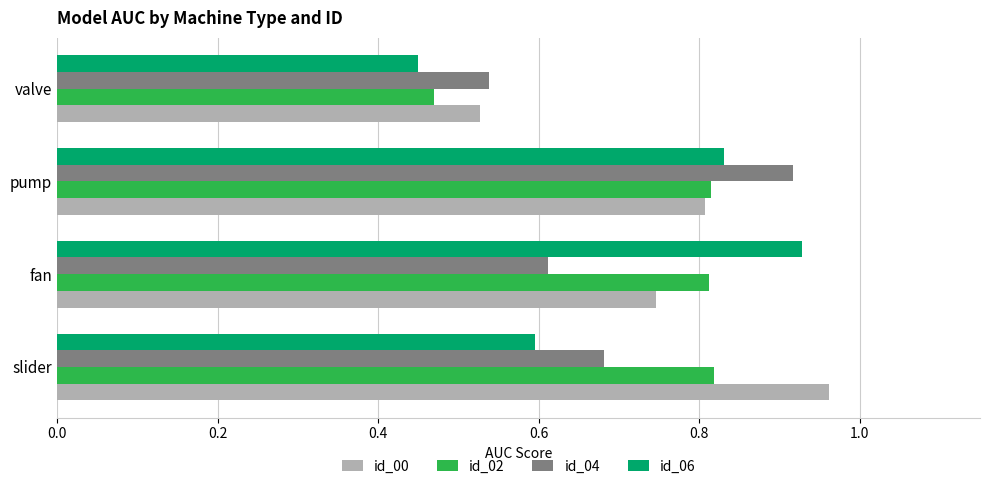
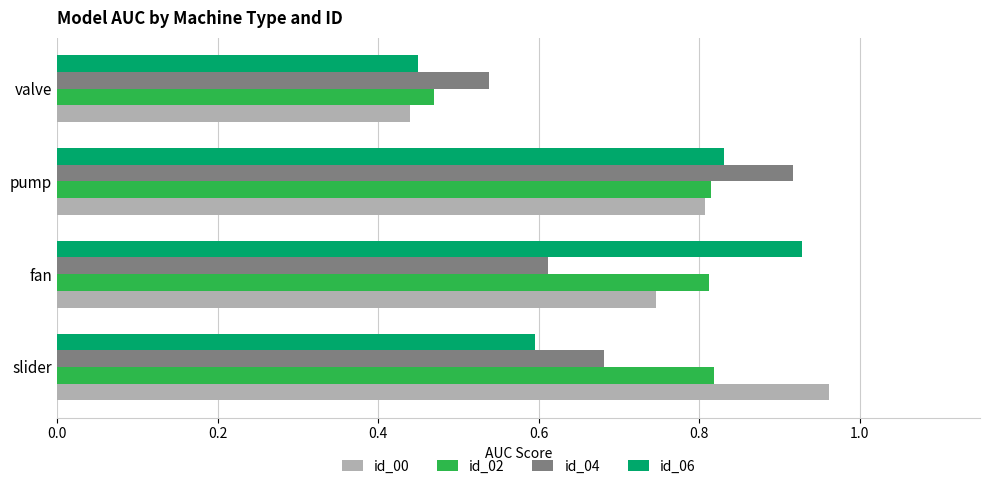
id_00, valve: 0.53 -> 0.44
